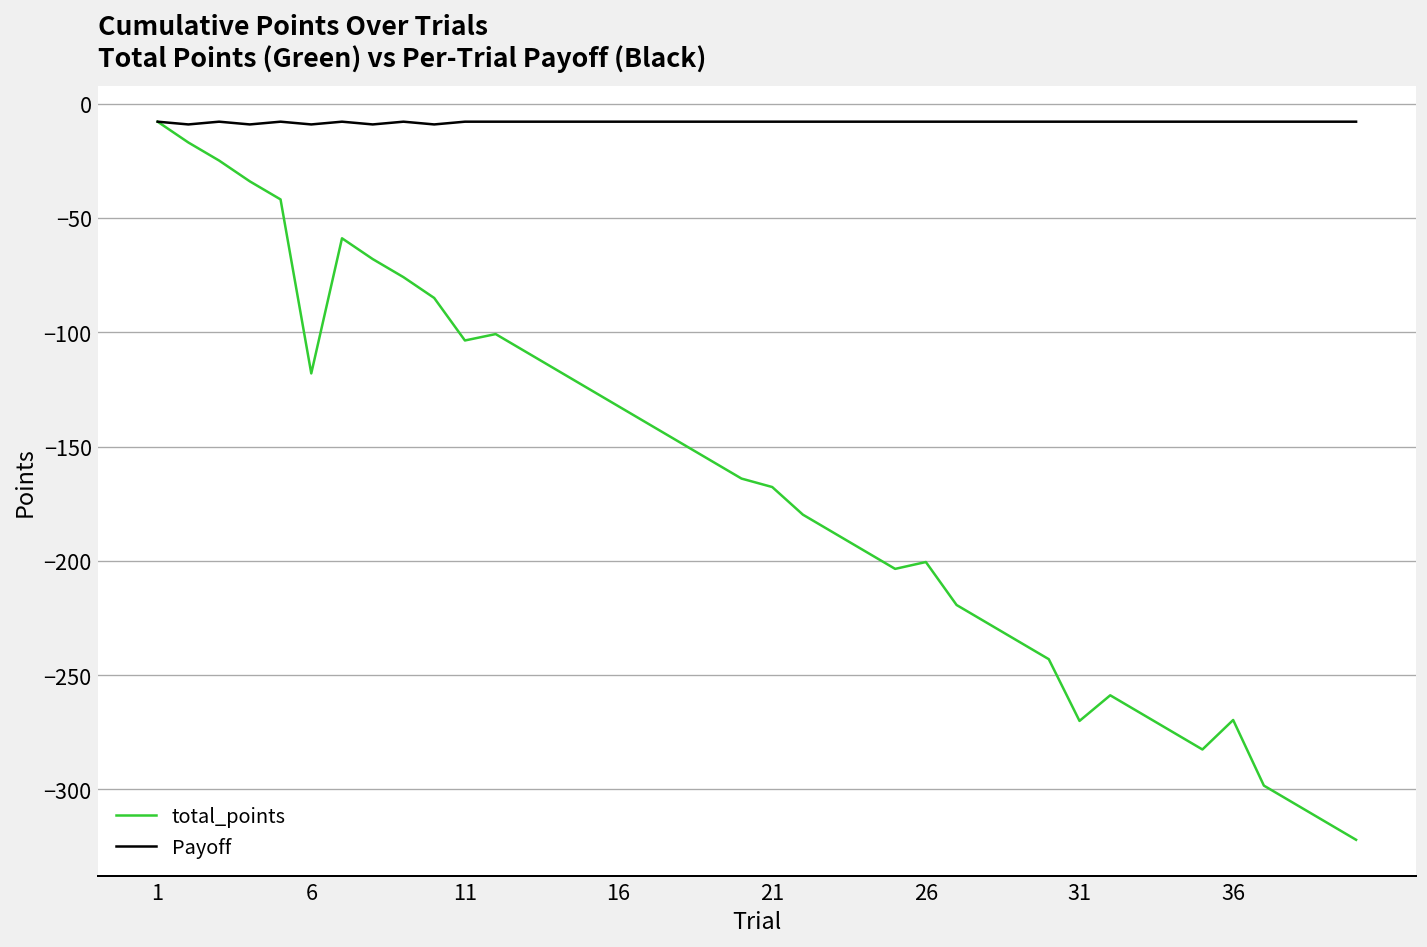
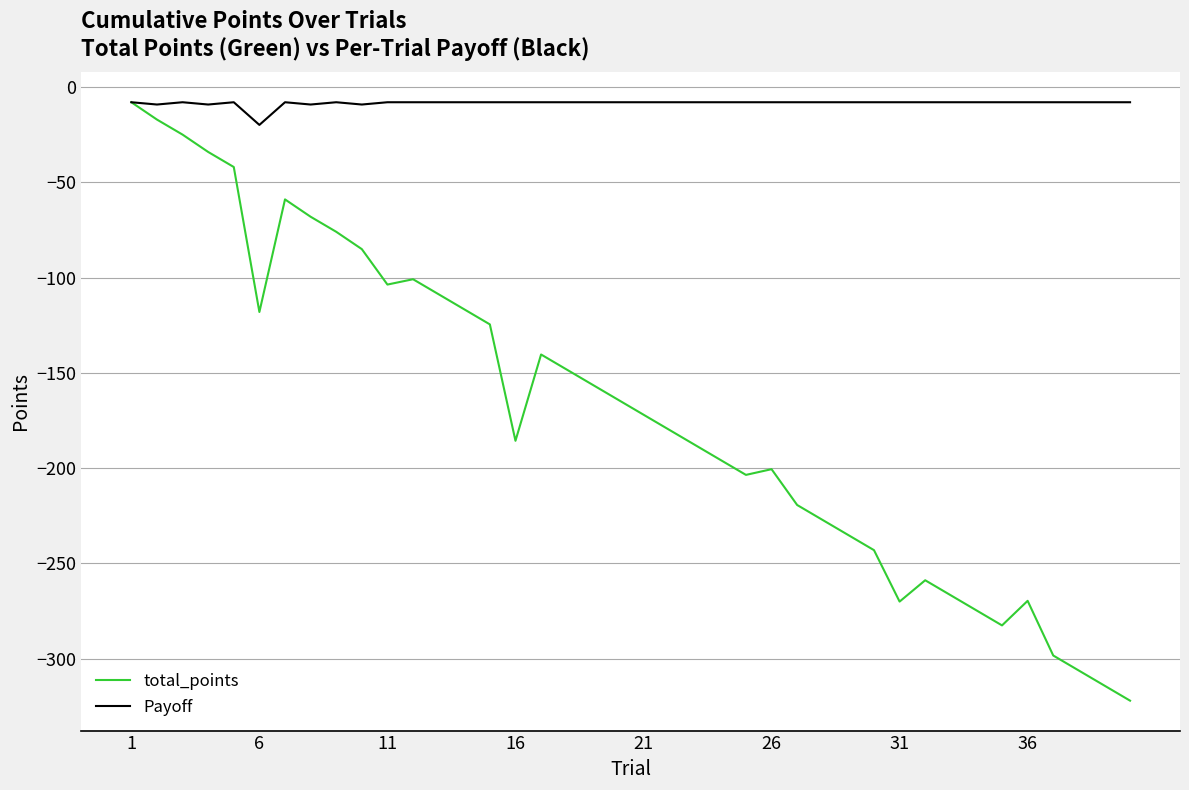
Payoff, 6: -9 -> -20
total_points, 16: -132 -> -186
total_points, 21: -168 -> -172
